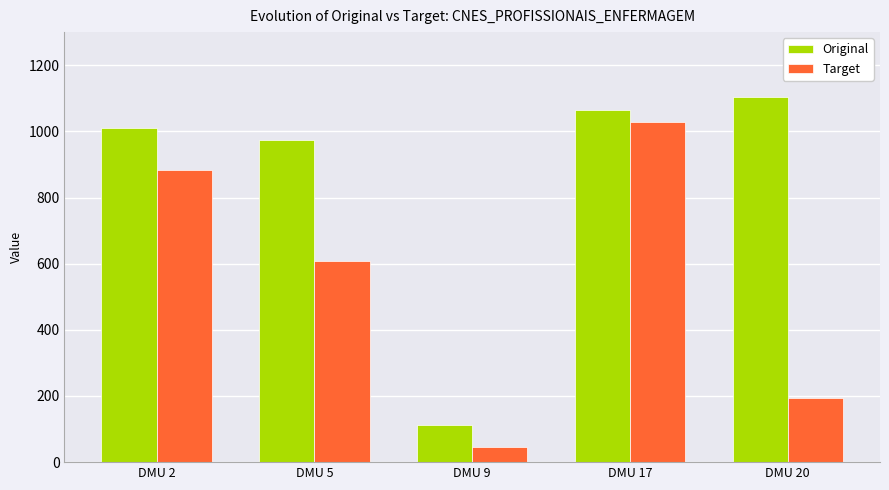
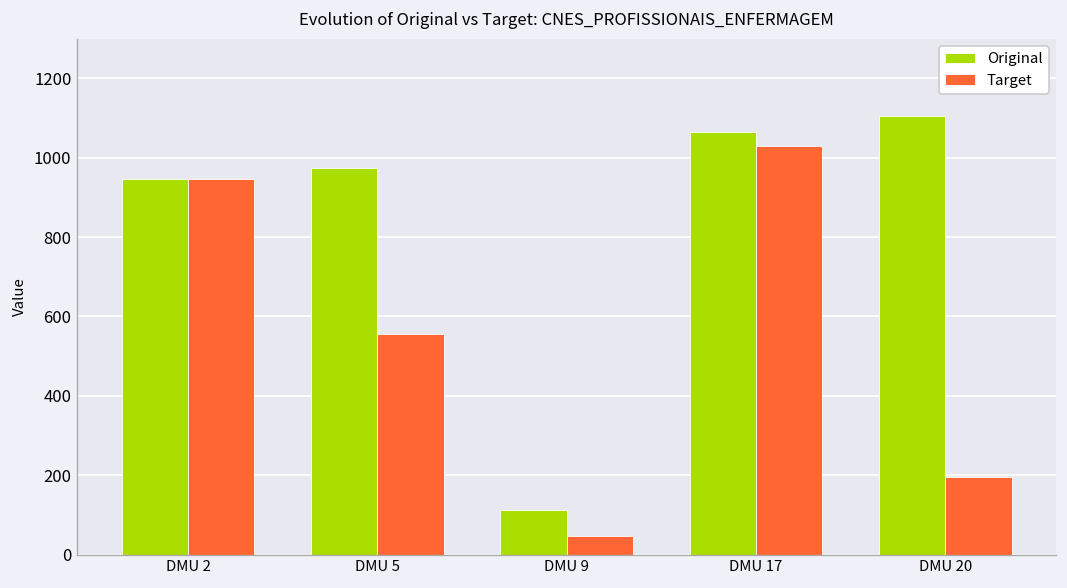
Original, DMU 2: 1010 -> 950
Target, DMU 2: 880 -> 940
Target, DMU 5: 610 -> 560
